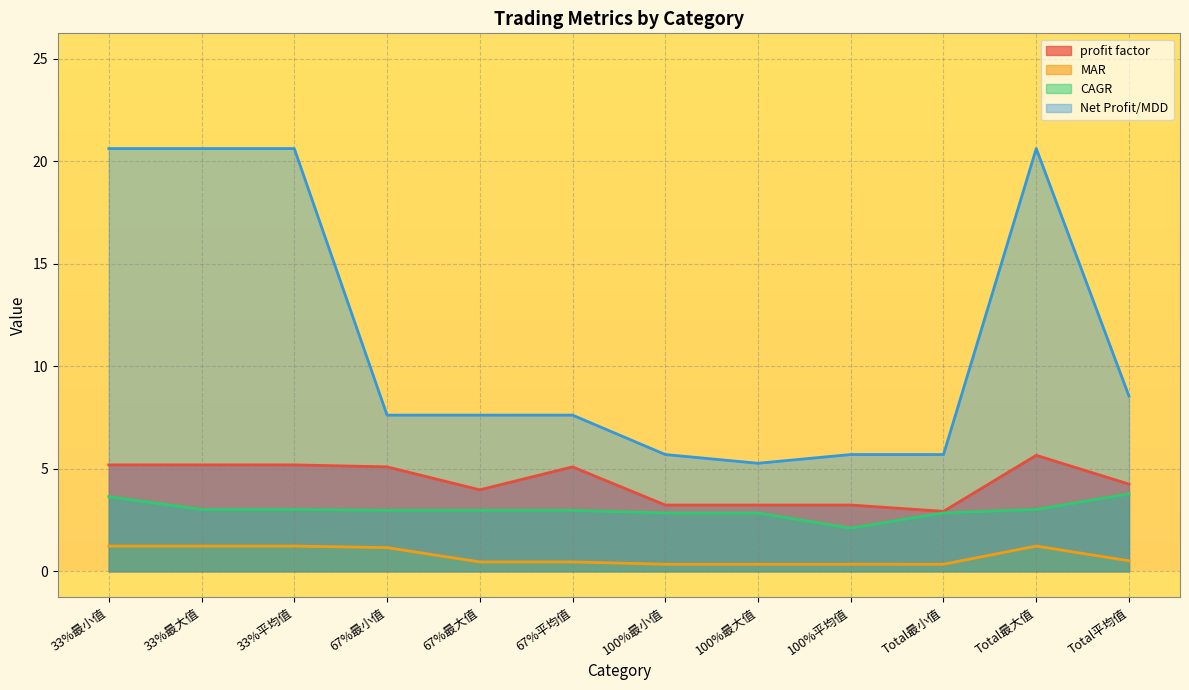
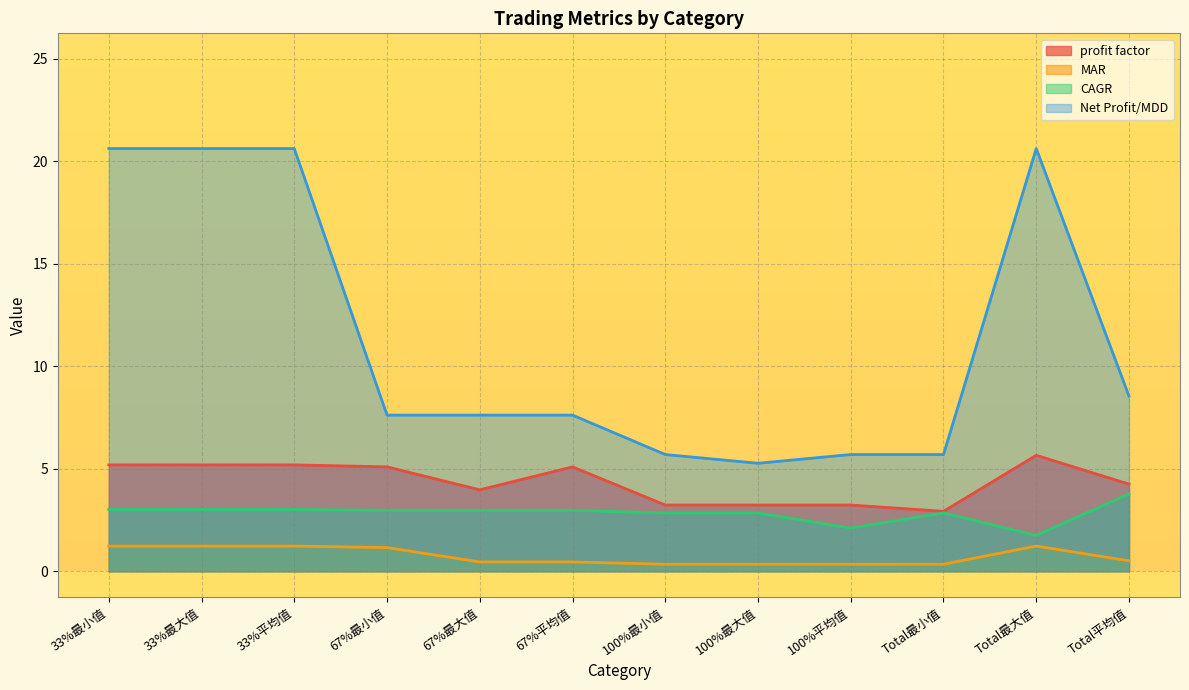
CAGR, 33%最小值: 3.6 -> 3.0
CAGR, Total最大值: 3.0 -> 1.7
